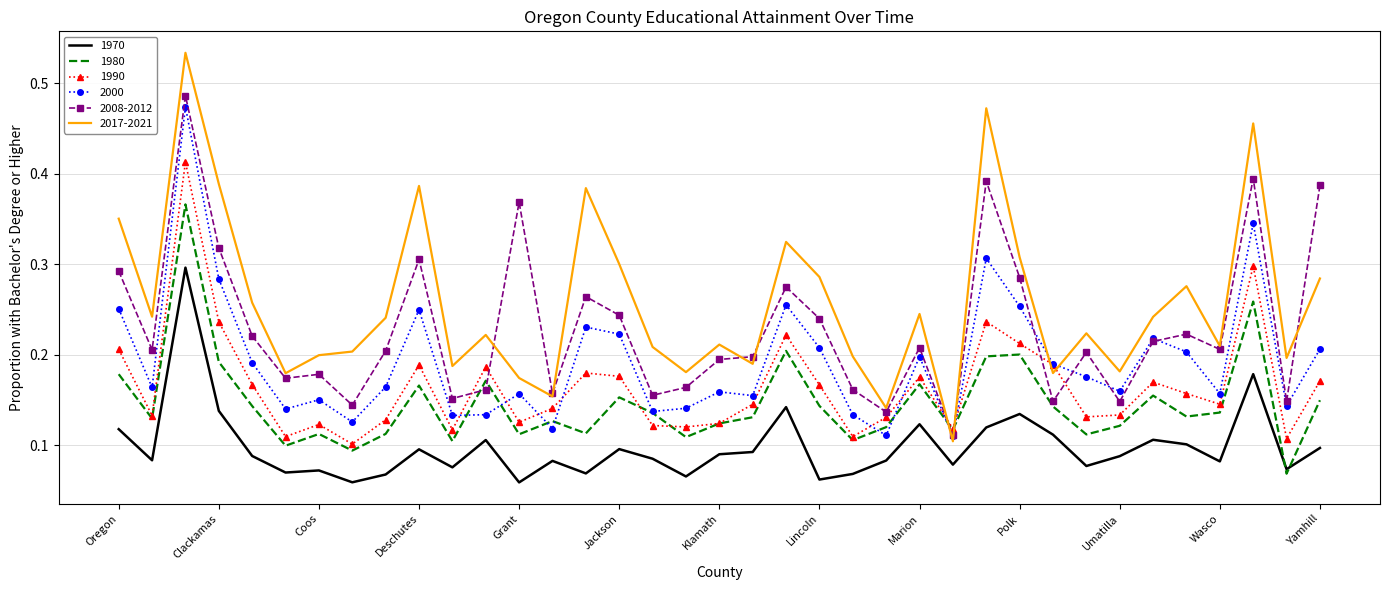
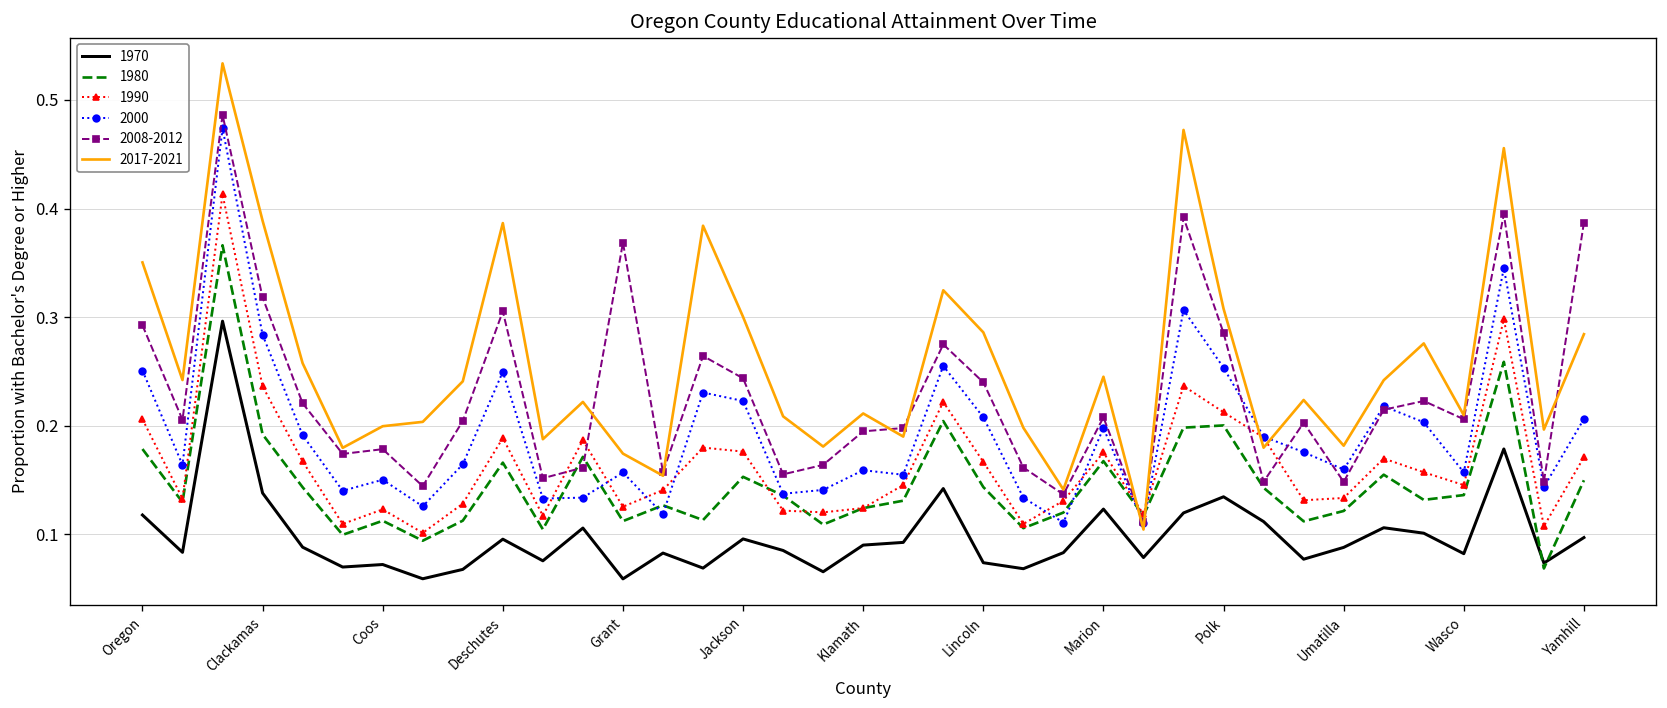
1970, Lincoln: 0.06 -> 0.07
